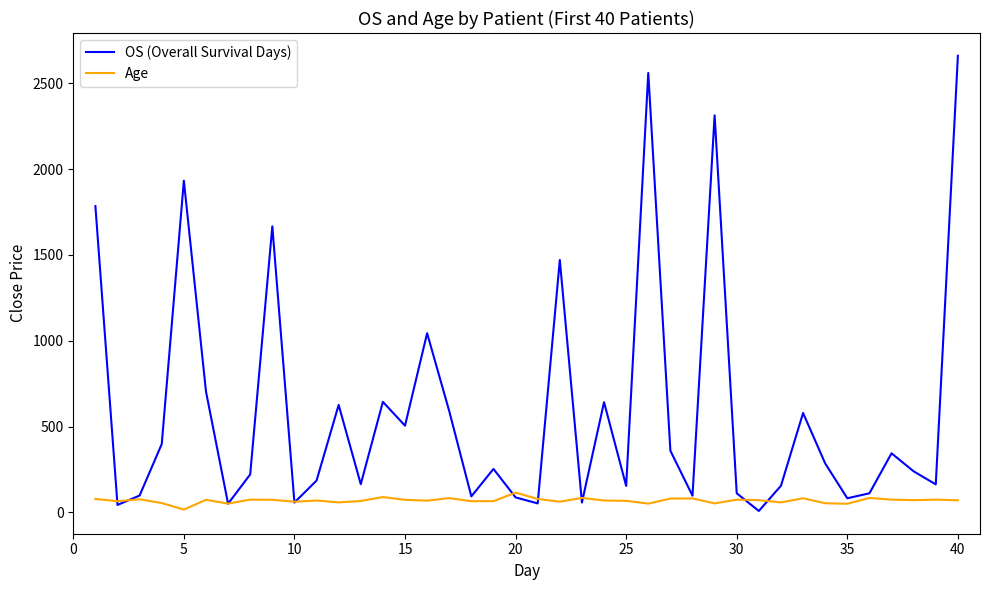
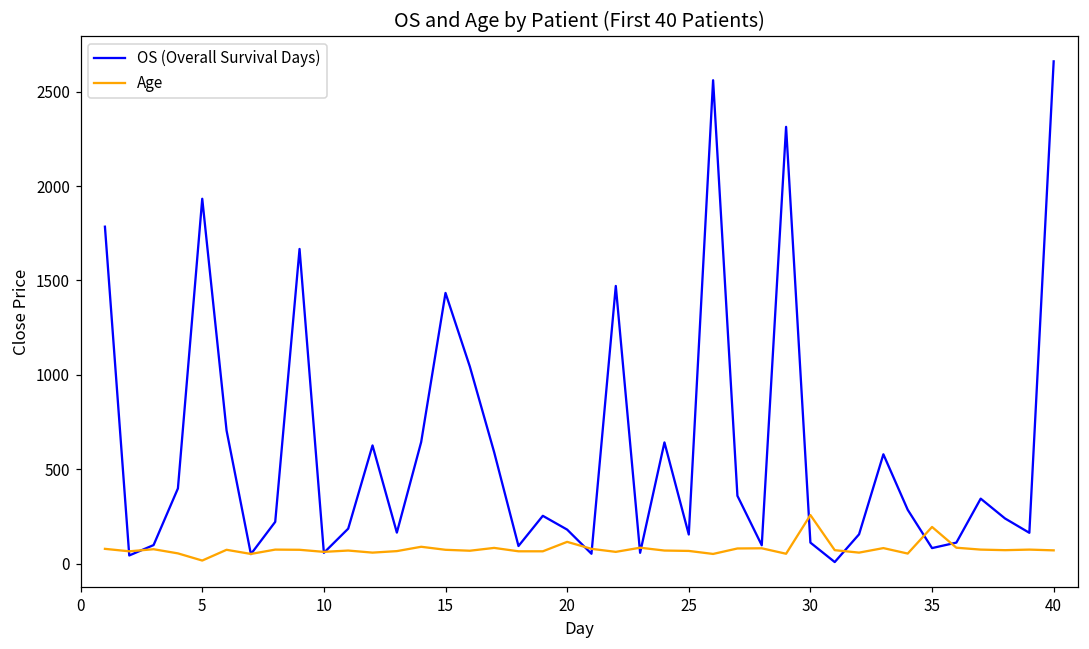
OS (Overall Survival Days), 15: 510 -> 1430
OS (Overall Survival Days), 20: 90 -> 180
Age, 30: 70 -> 260
Age, 35: 50 -> 190
